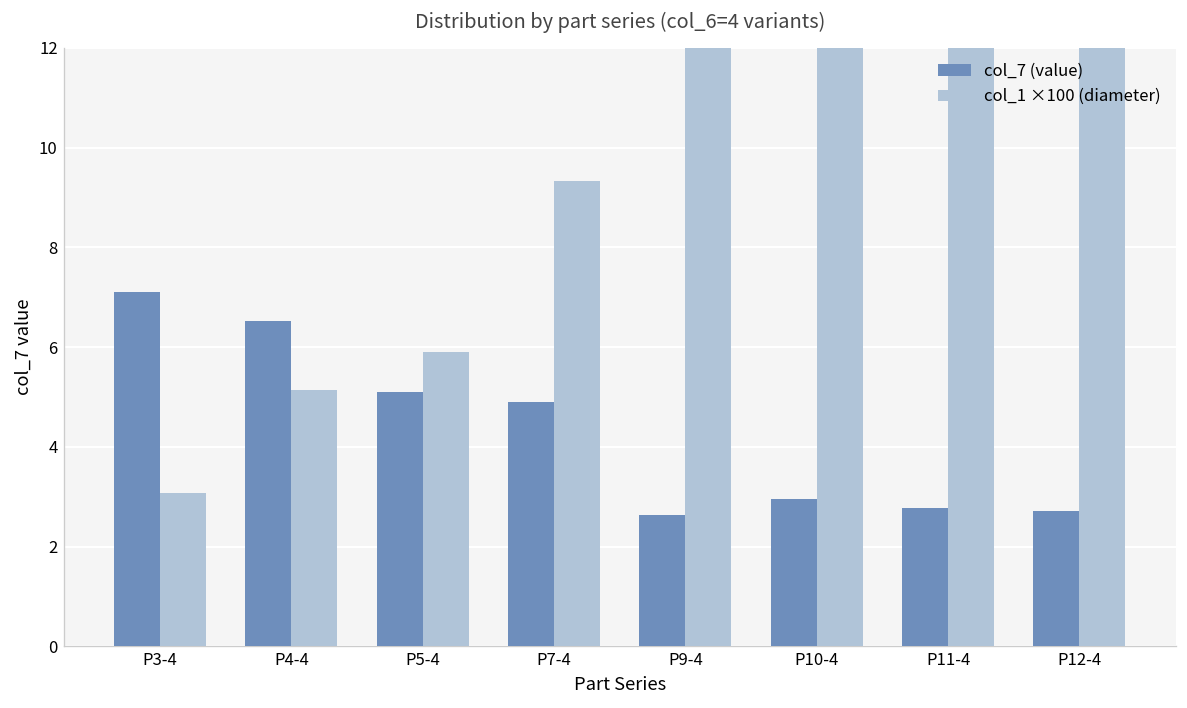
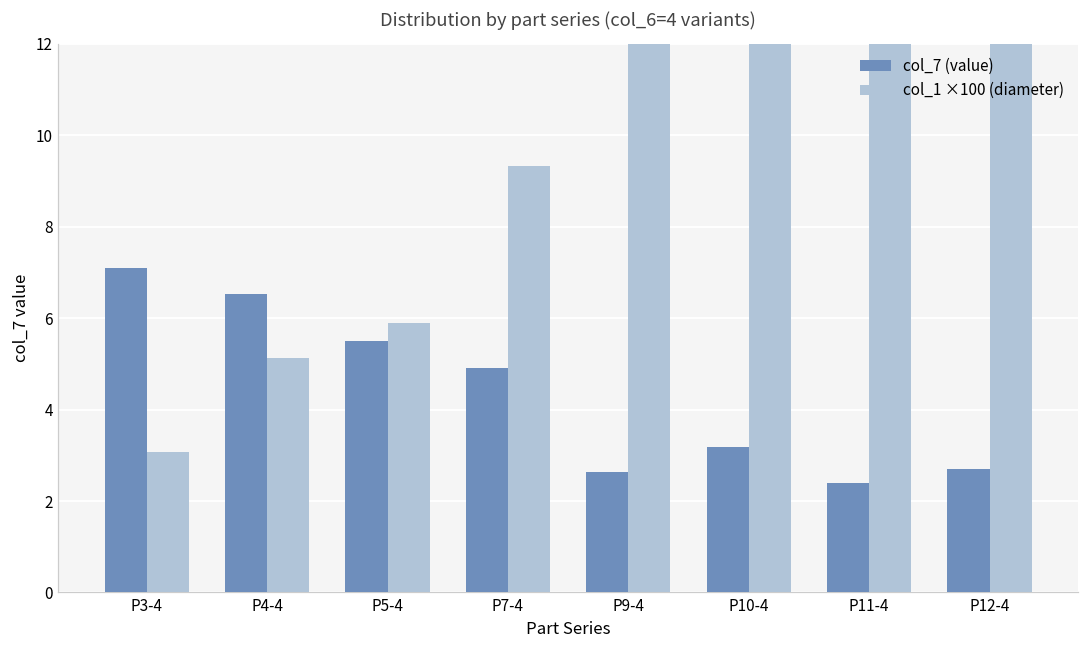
col_7 (value), P5-4: 5.1 -> 5.5
col_7 (value), P10-4: 3.0 -> 3.2
col_7 (value), P11-4: 2.8 -> 2.4
